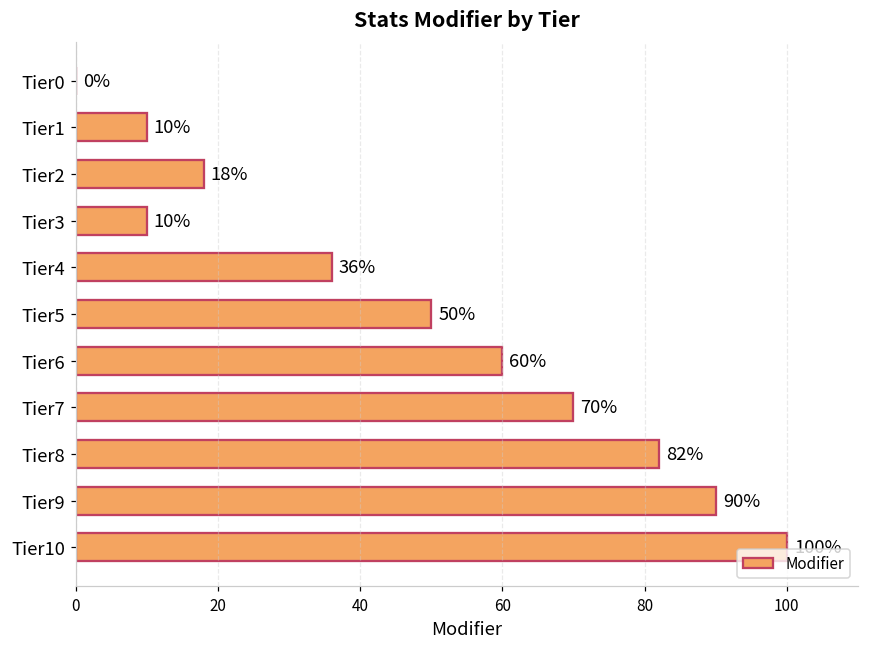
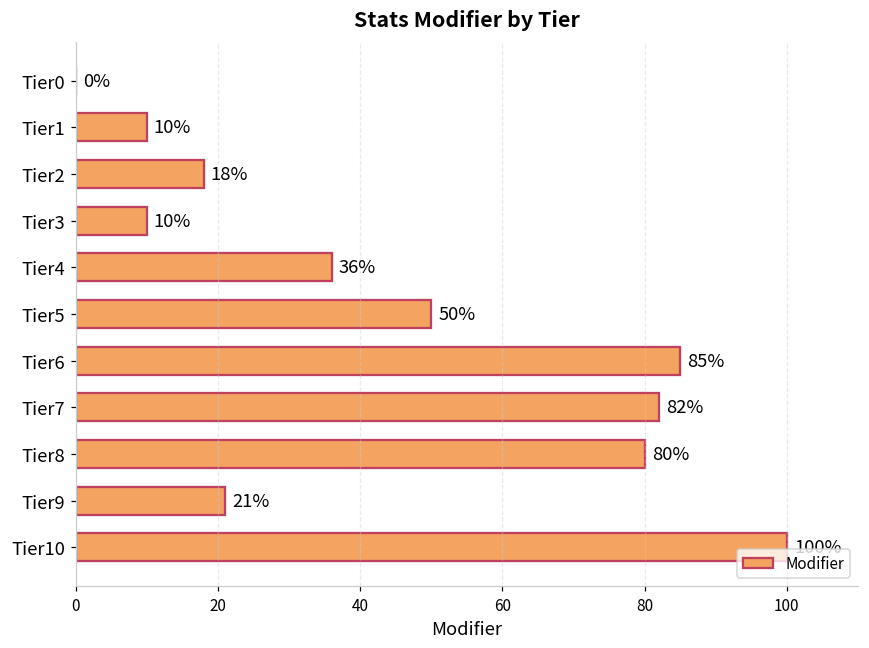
Tier6: 60% -> 85%
Tier7: 70% -> 82%
Tier8: 82% -> 80%
Tier9: 90% -> 21%
